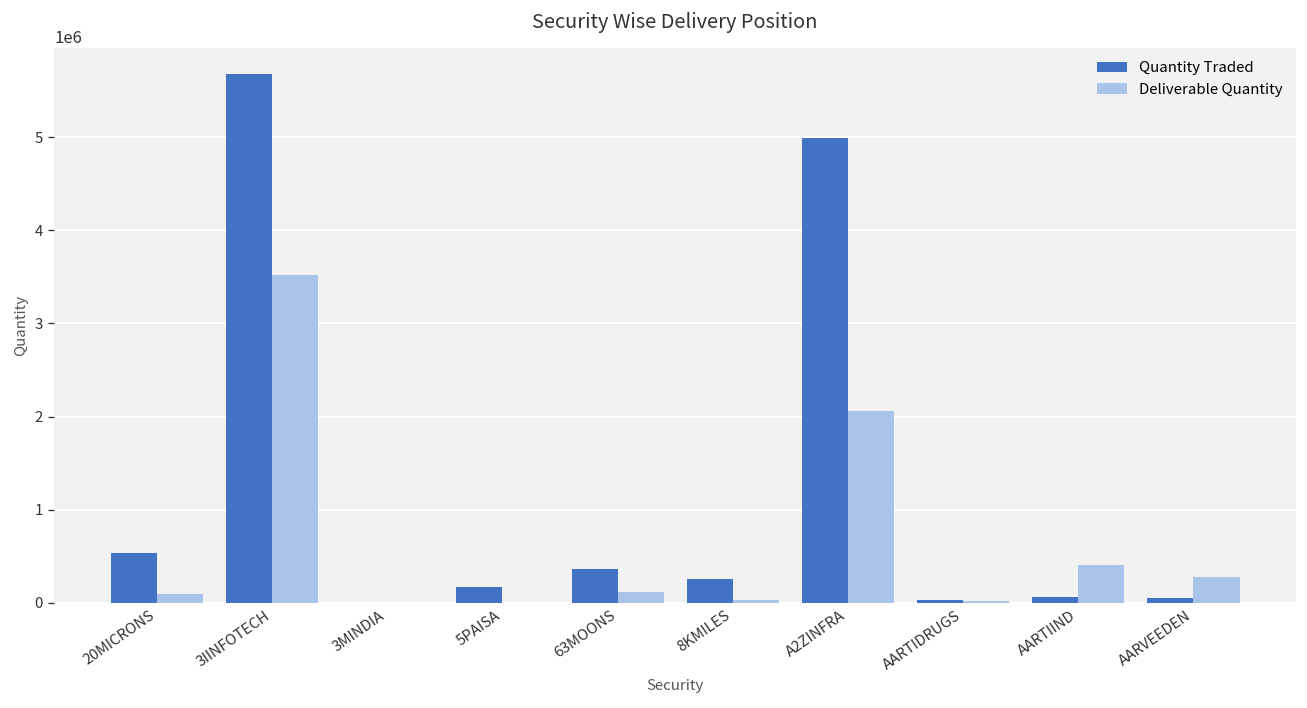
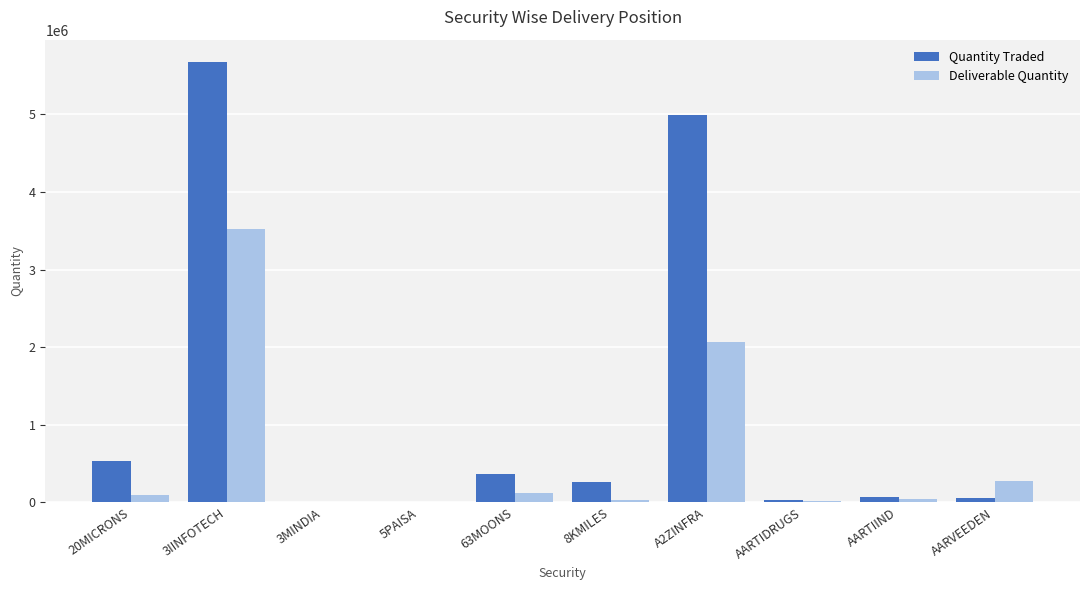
Quantity Traded, 5PAISA: 200000 -> 0
Deliverable Quantity, AARTIIND: 400000 -> 0
